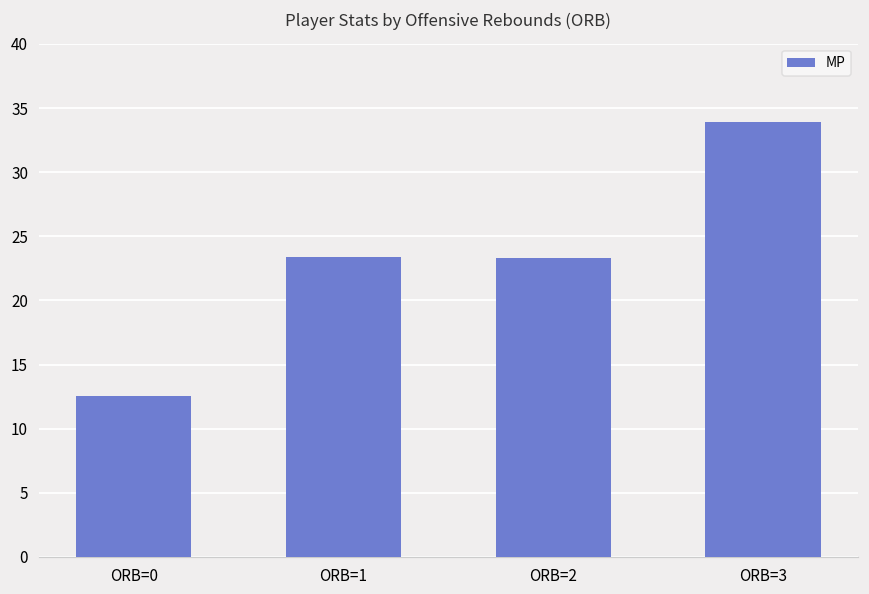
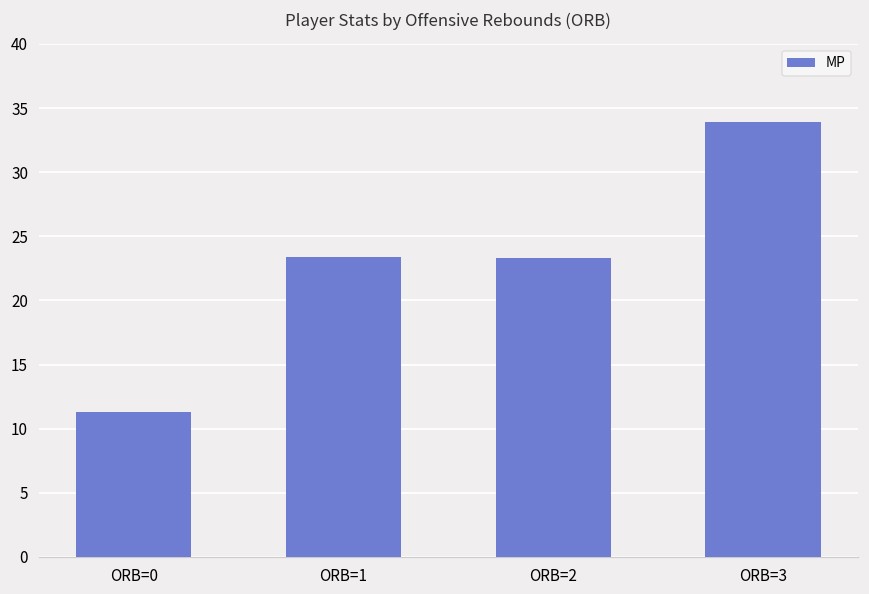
ORB=0: 12.6 -> 11.3
